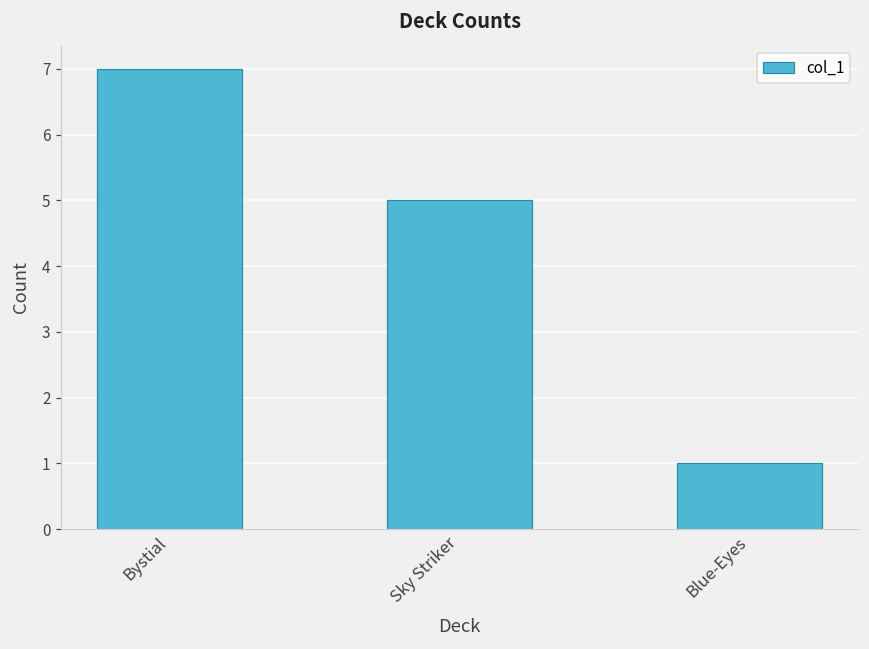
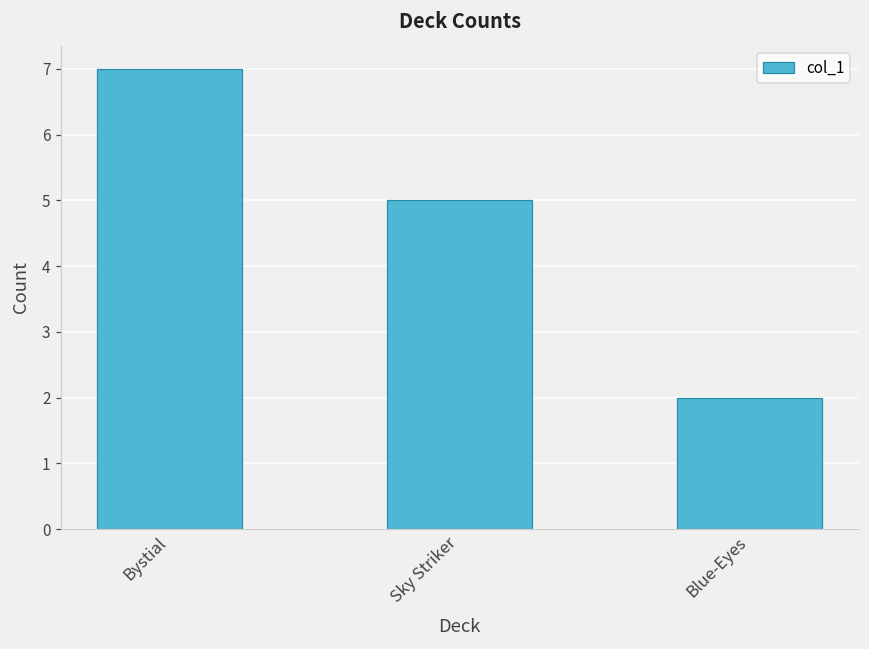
Blue-Eyes: 1 -> 2
